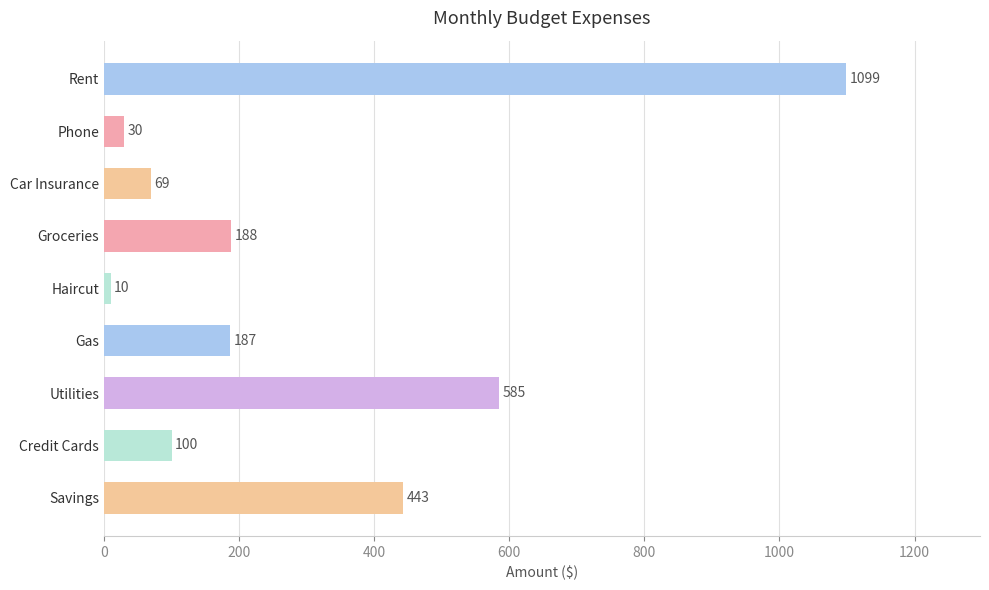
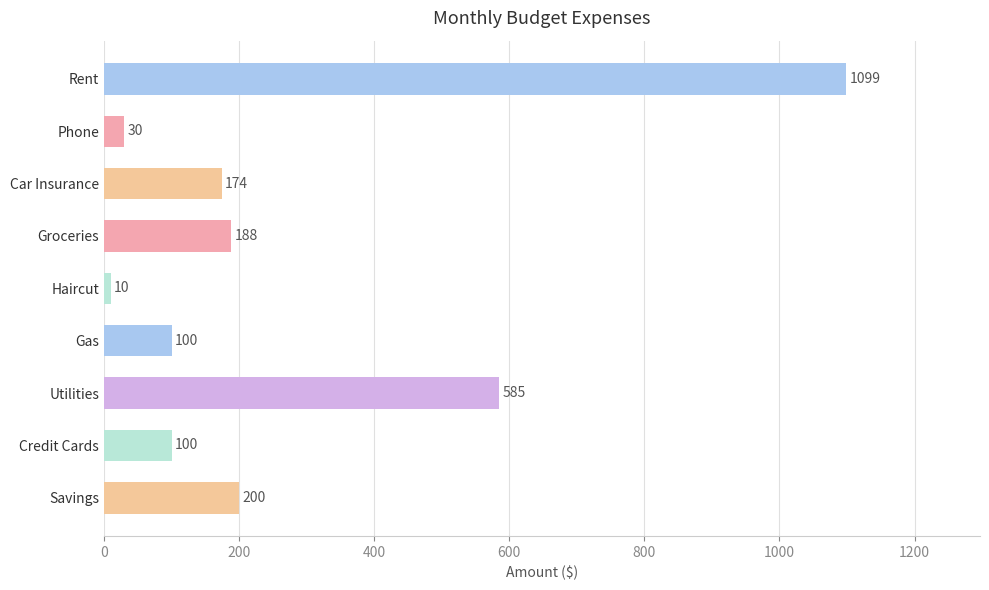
Car Insurance: 69 -> 174
Gas: 187 -> 100
Savings: 443 -> 200
